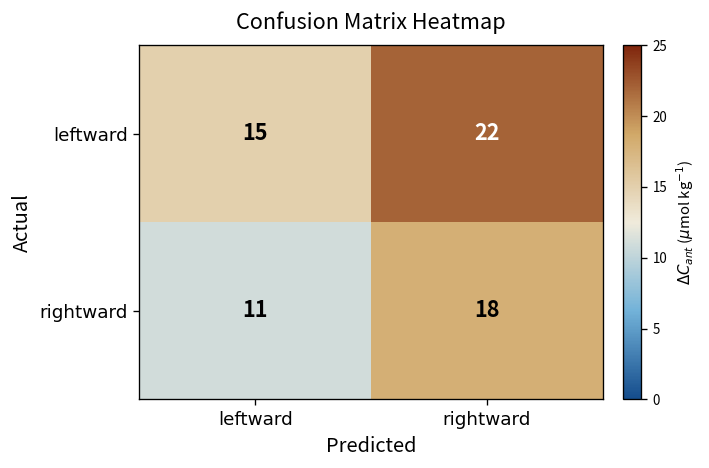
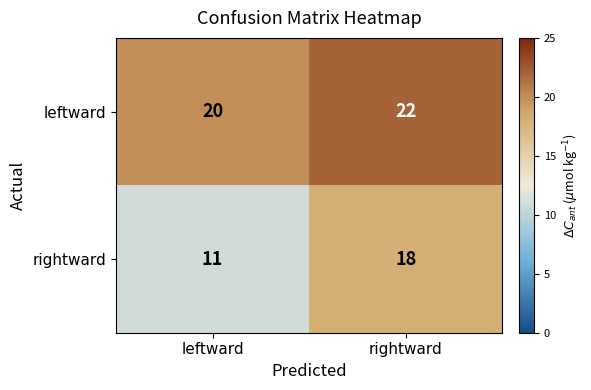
leftward, leftward: 15 -> 20
